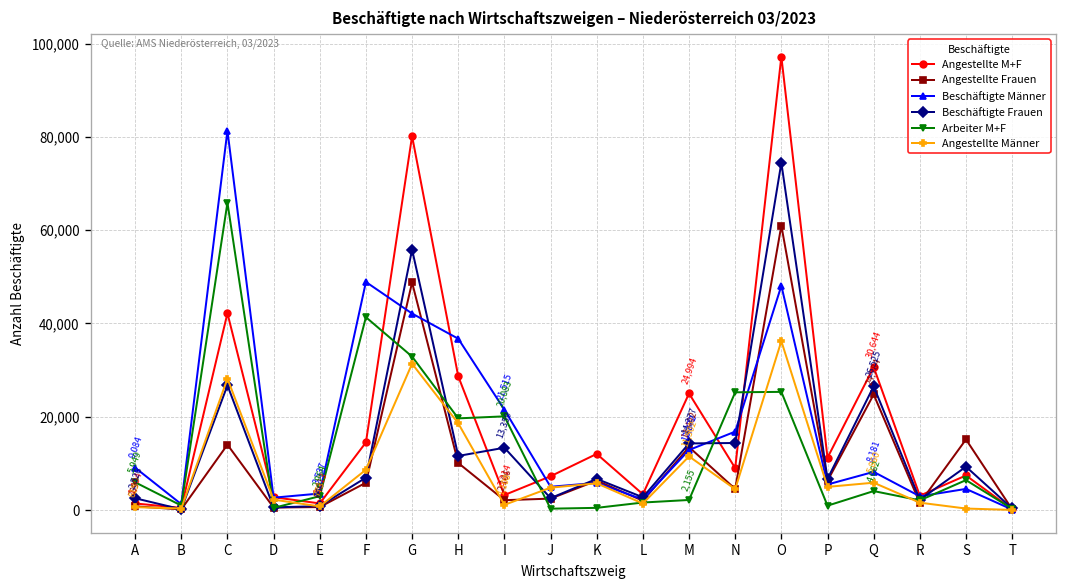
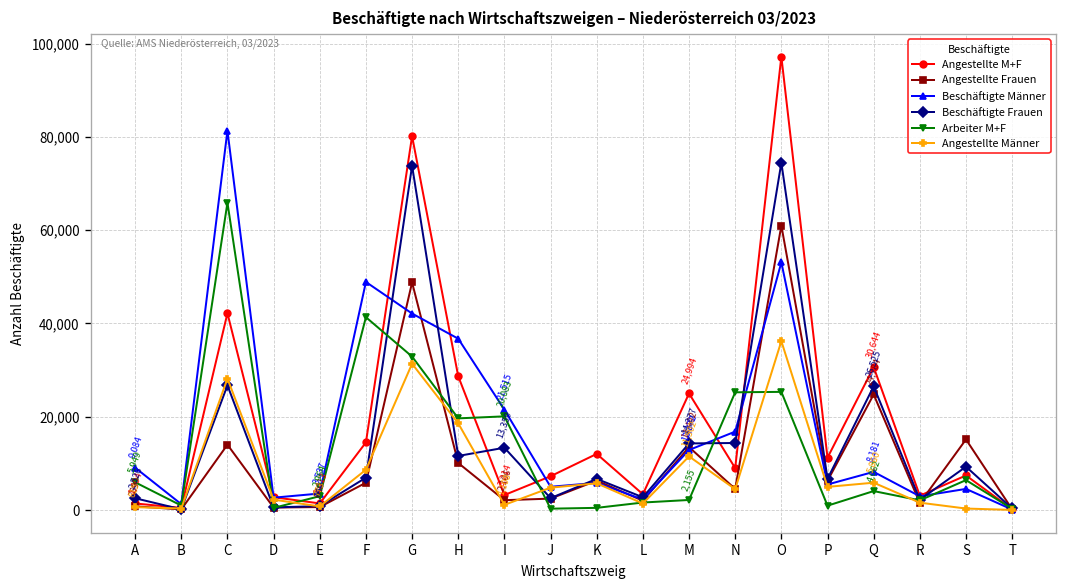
Beschäftigte Frauen, G: 56,000 -> 74,000
Beschäftigte Männer, O: 48,000 -> 53,000
